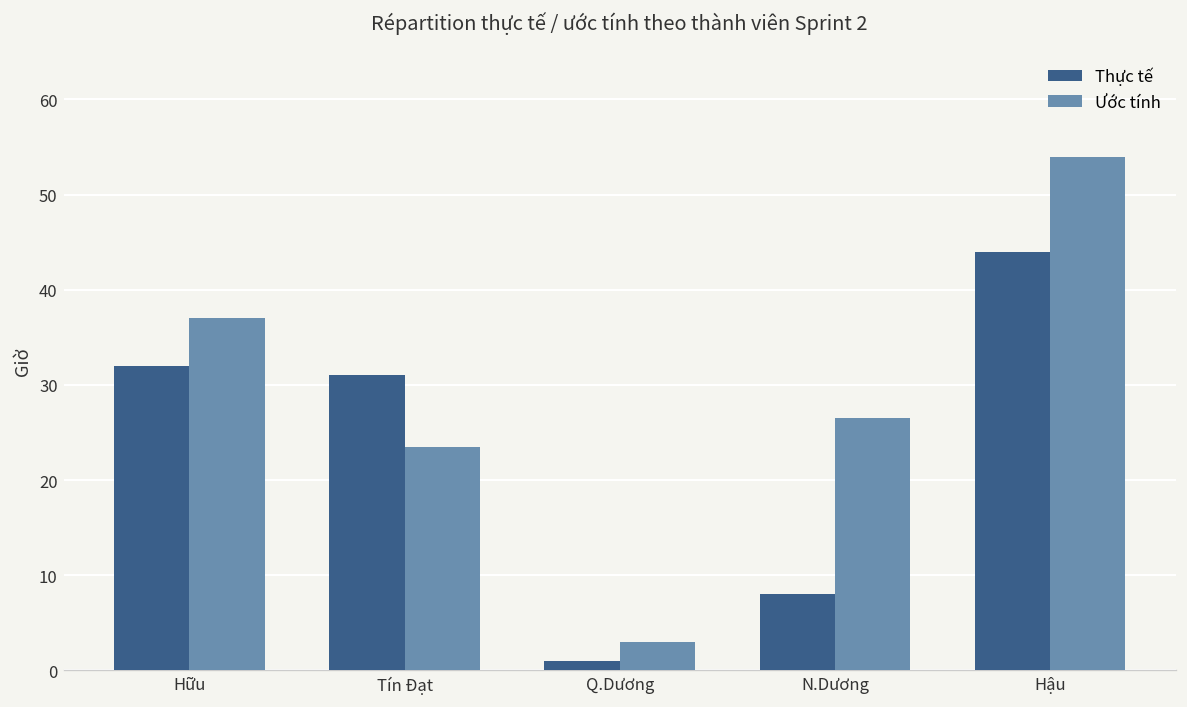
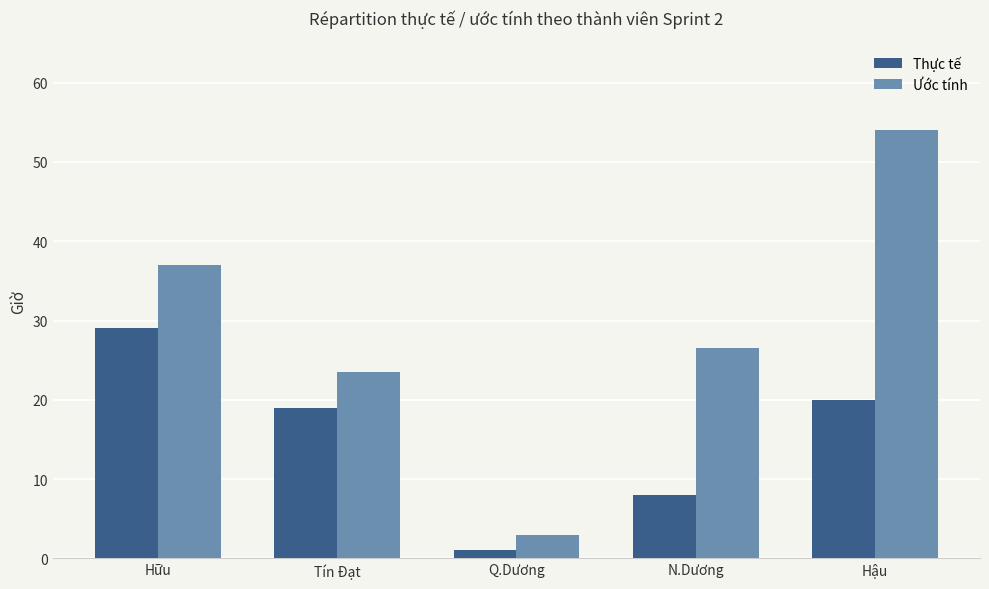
Thực tế, Hữu: 32 -> 29
Thực tế, Tín Đạt: 31 -> 19
Thực tế, Hậu: 44 -> 20
